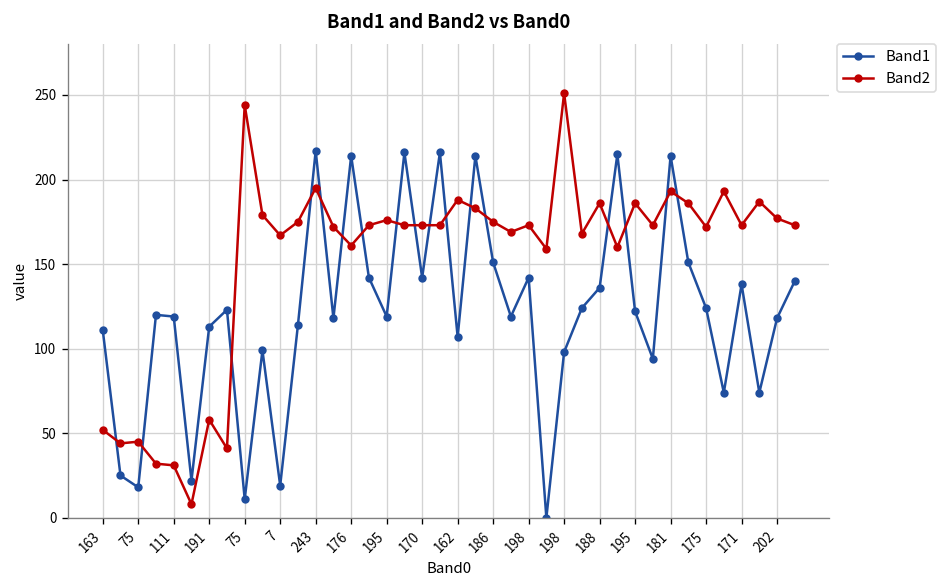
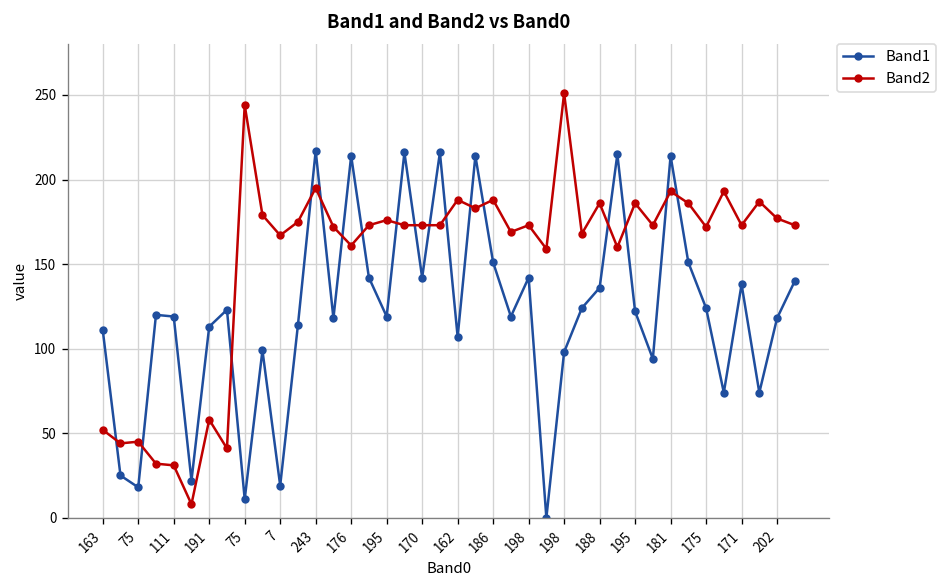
Band2, 186: 175 -> 188
